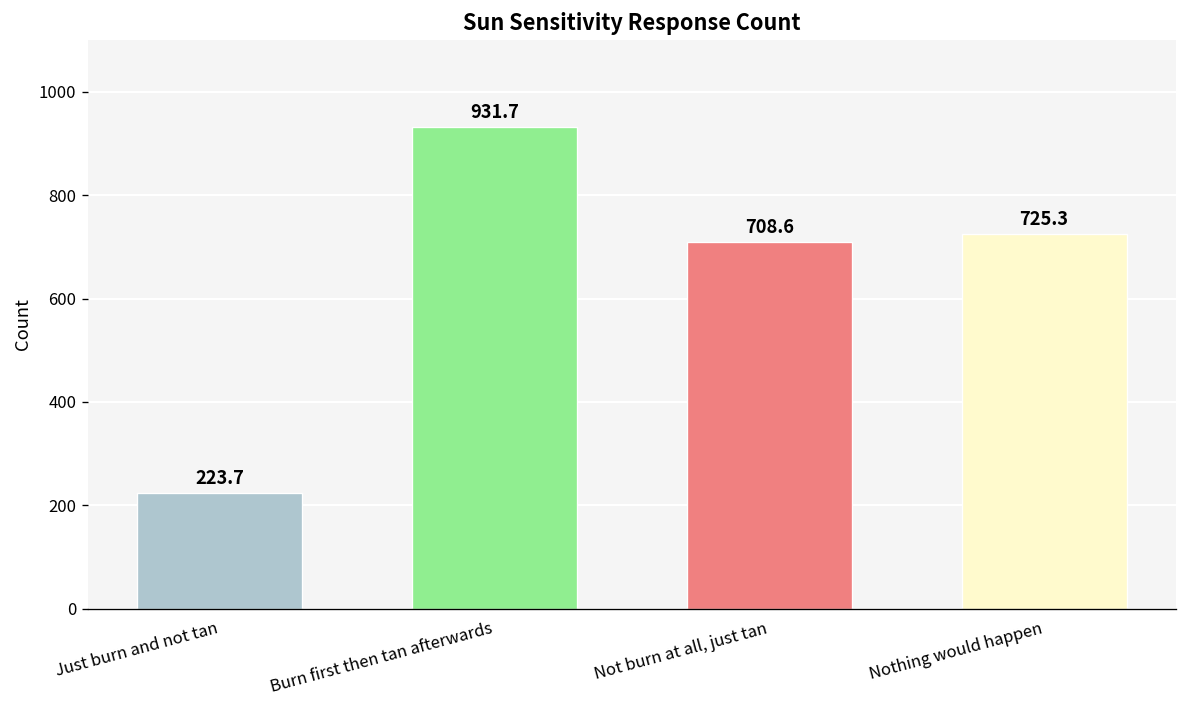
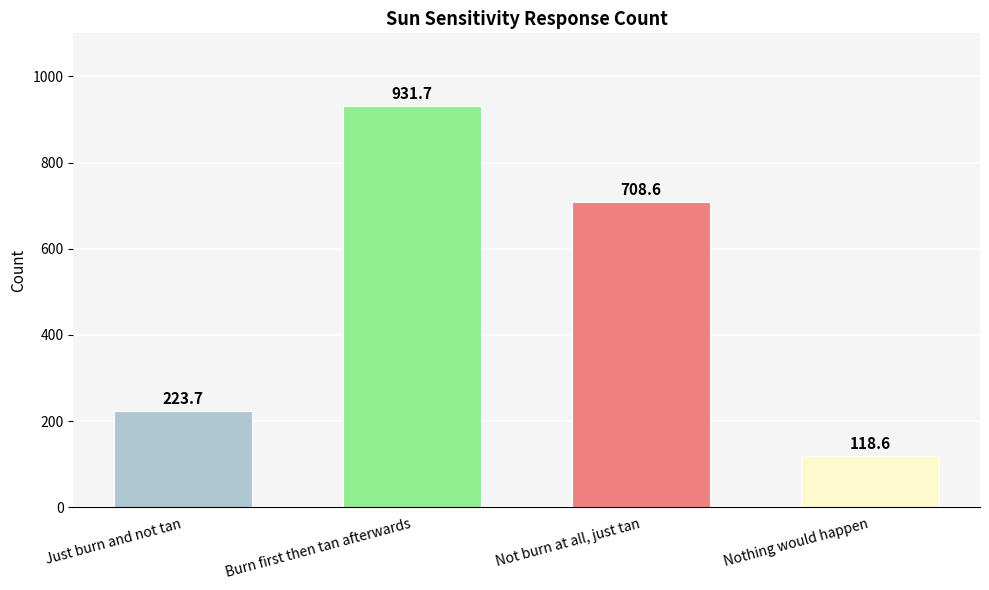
Nothing would happen: 725.3 -> 118.6
